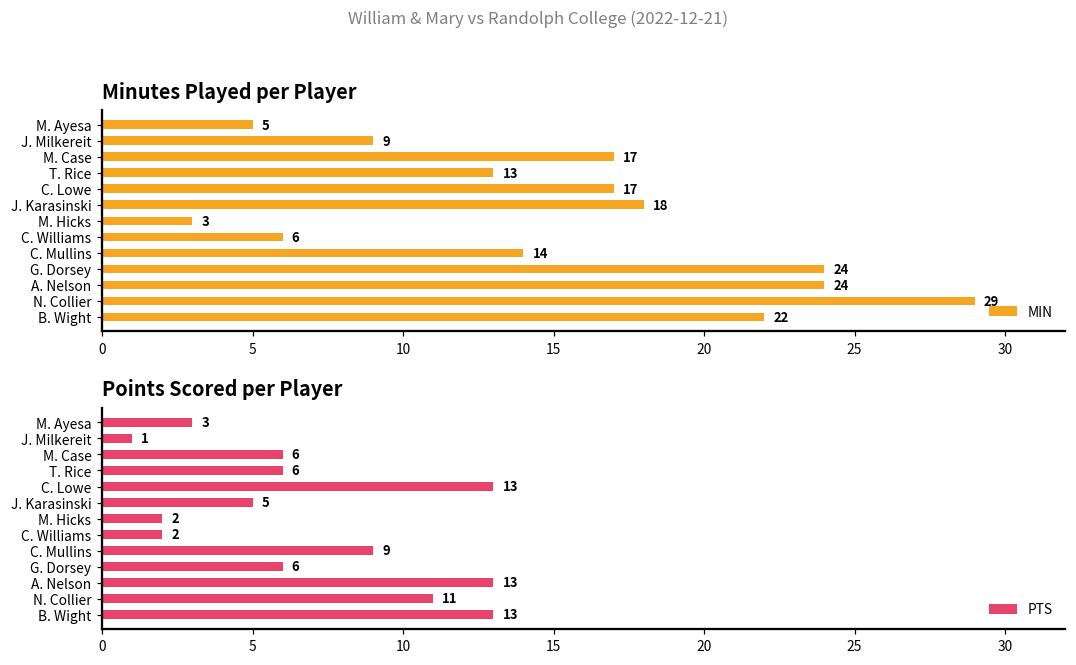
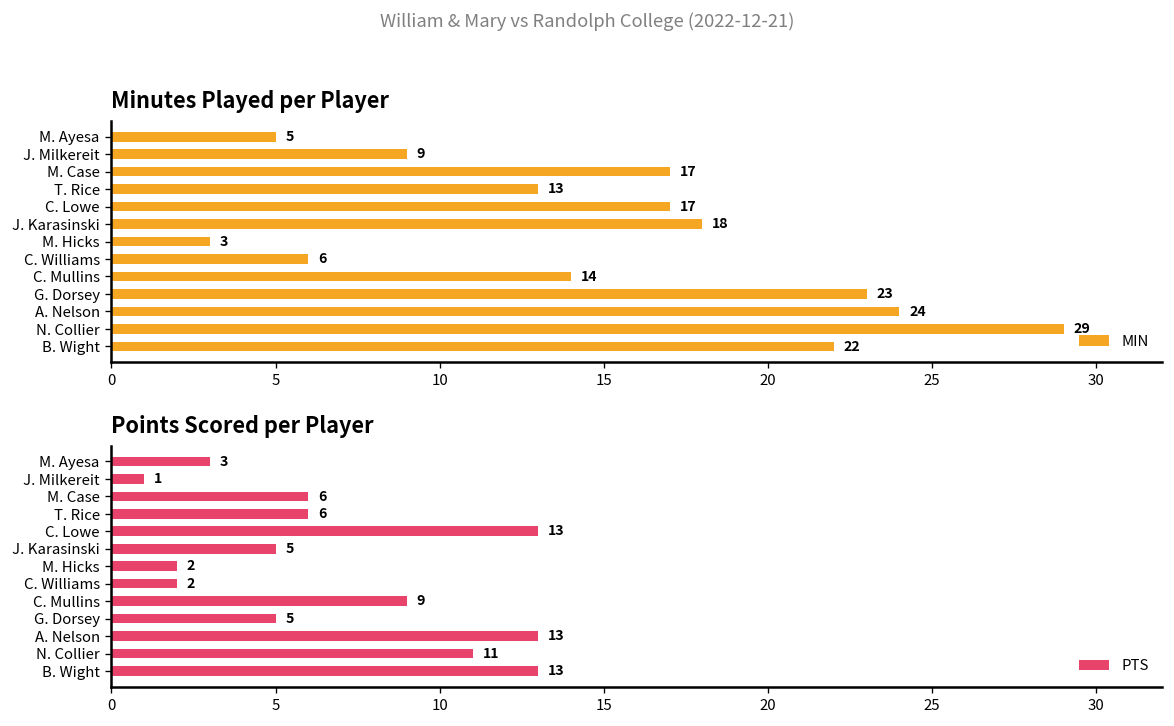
Minutes Played per Player, G. Dorsey: 24 -> 23
Points Scored per Player, G. Dorsey: 6 -> 5
